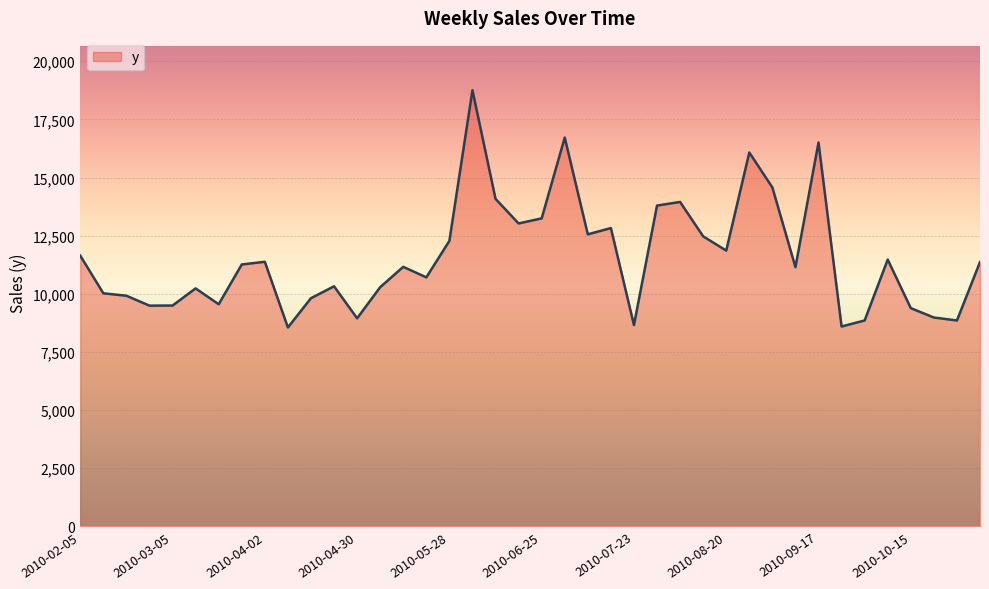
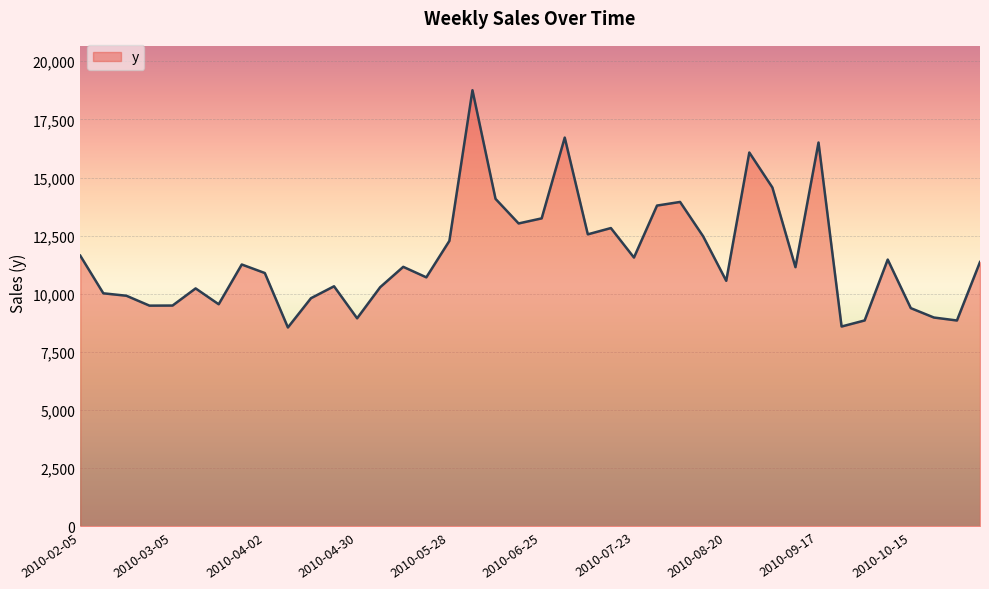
2010-04-02: 11,400 -> 10,900
2010-07-23: 8,700 -> 11,600
2010-08-20: 11,900 -> 10,600
